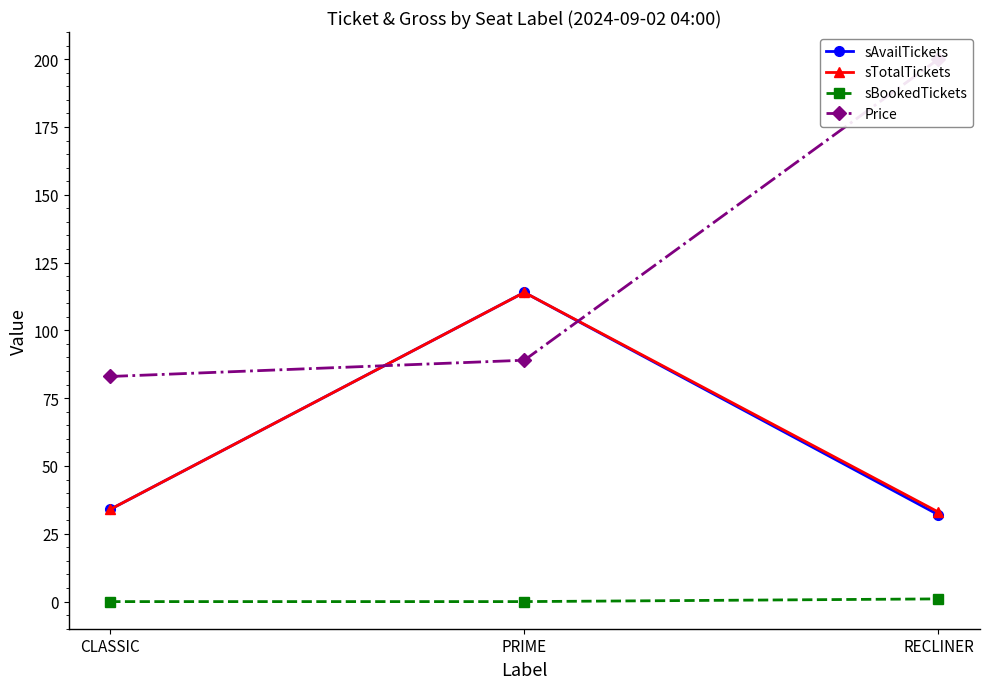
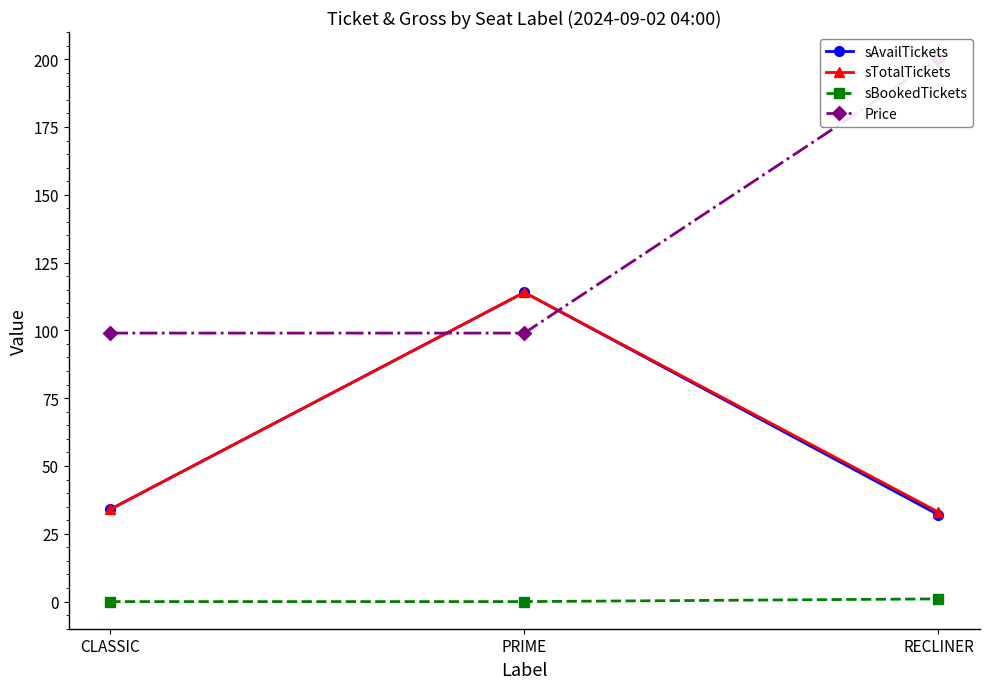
Price, CLASSIC: 83 -> 99
Price, PRIME: 89 -> 99
